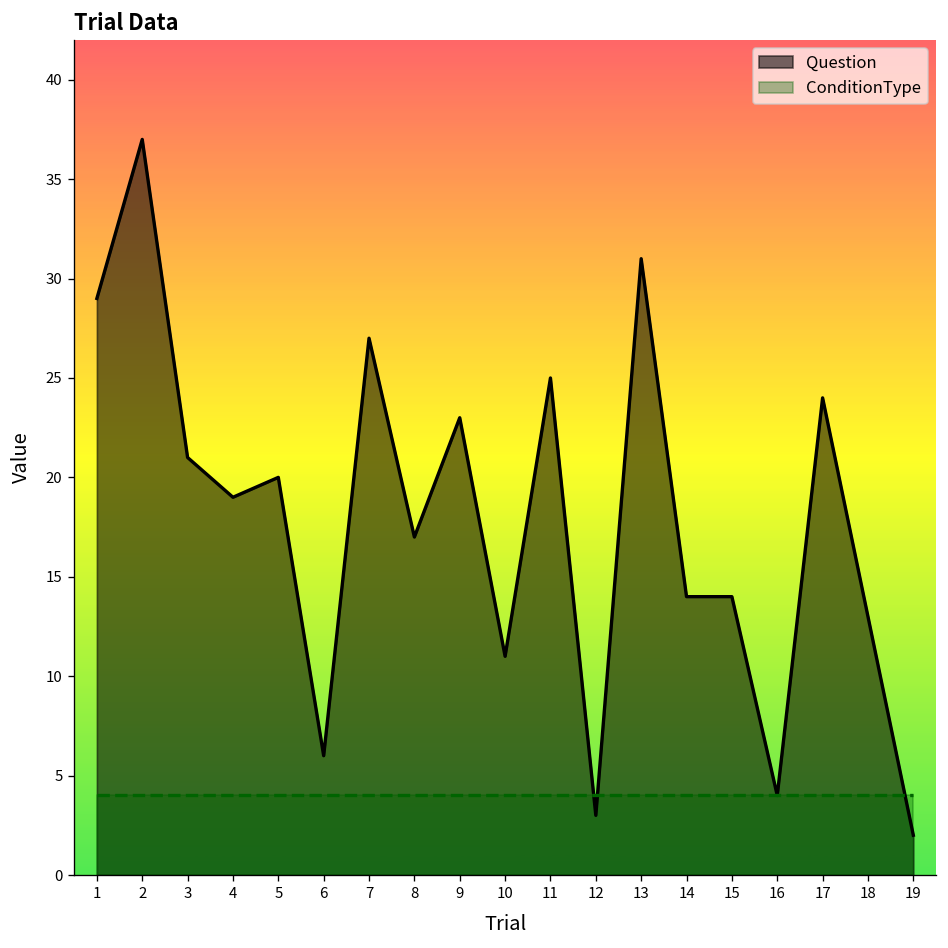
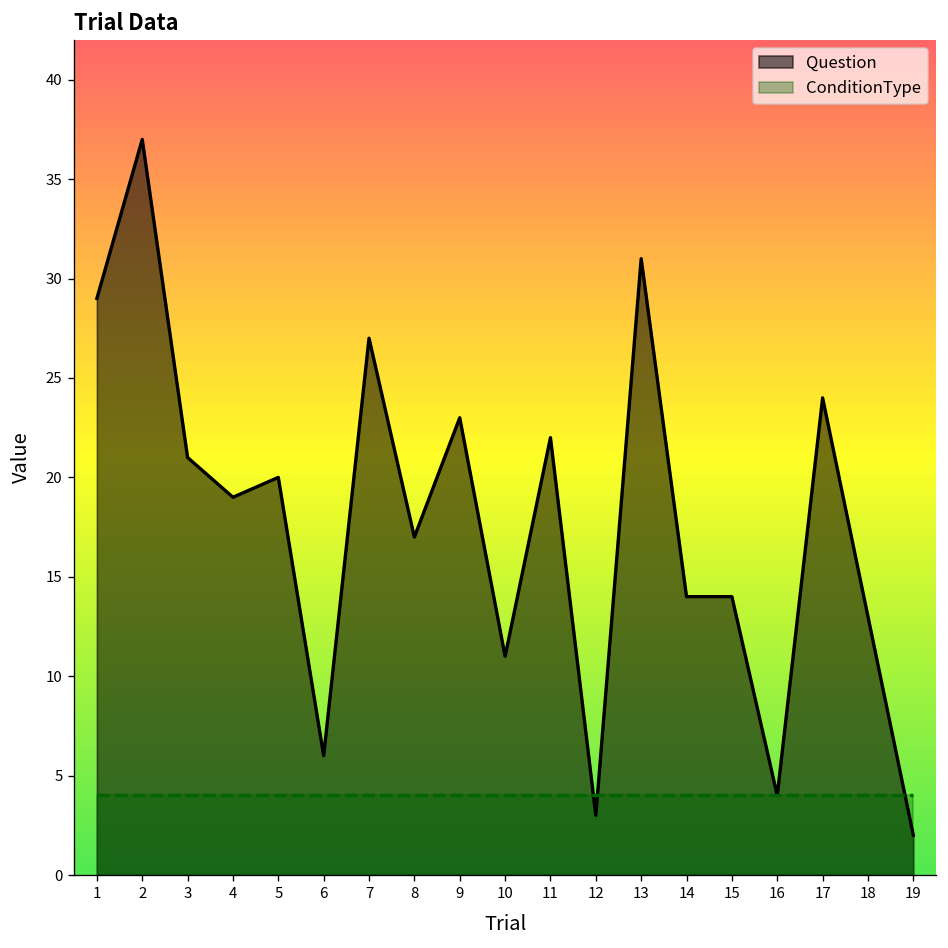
Question, 11: 25 -> 22
